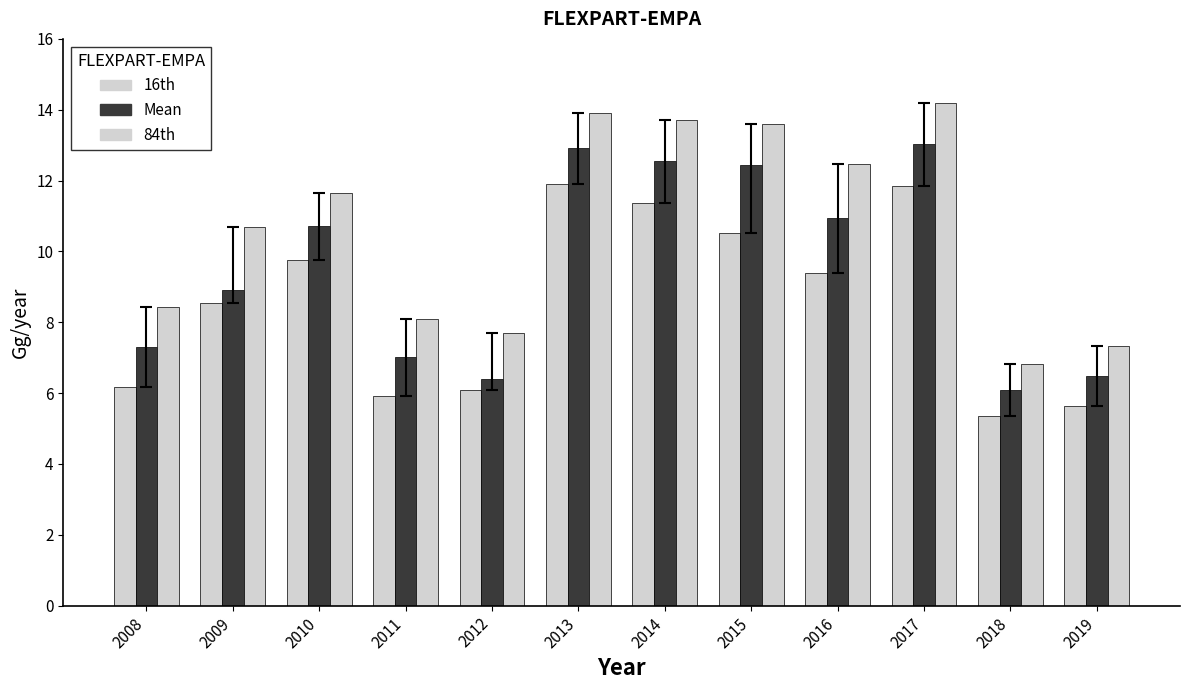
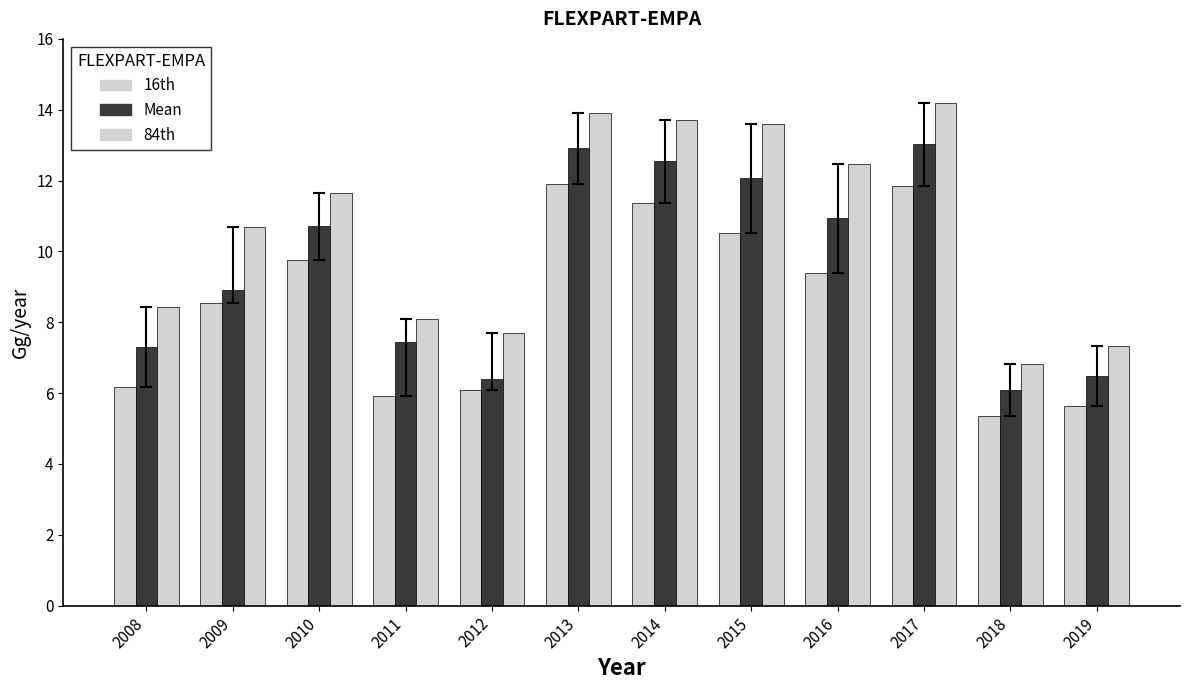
Mean, 2011: 7.0 -> 7.4
Mean, 2015: 12.4 -> 12.1
